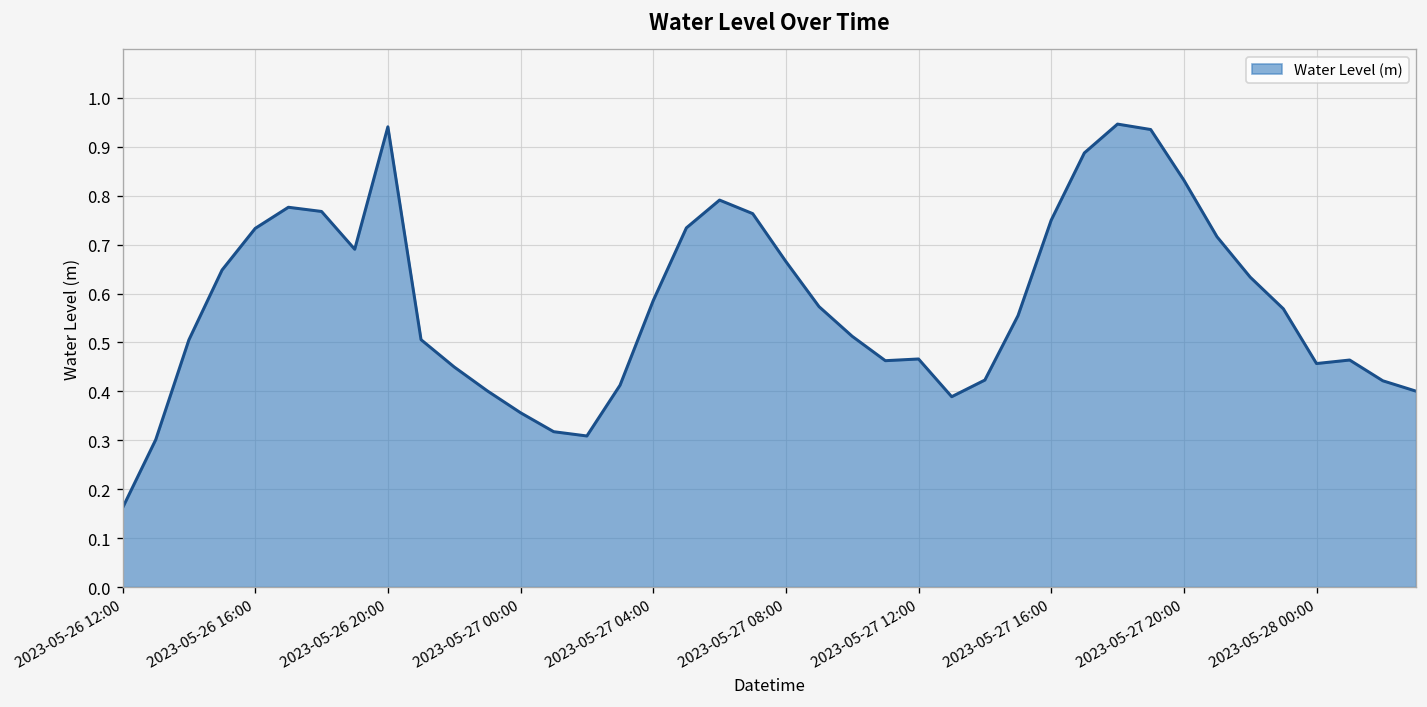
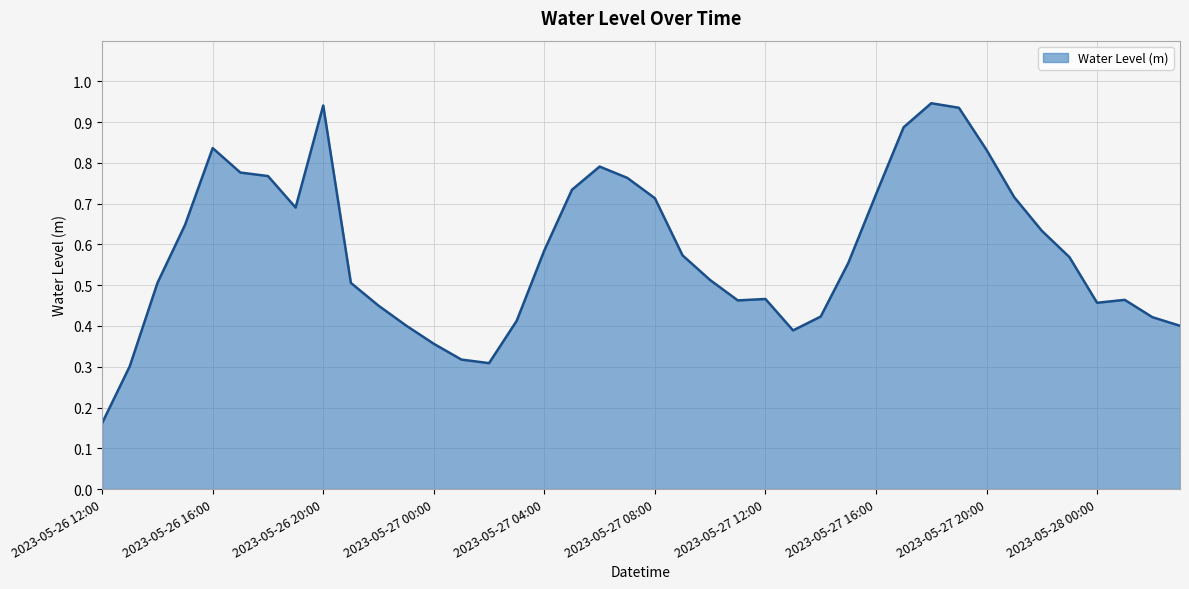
2023-05-26 16:00: 0.73 -> 0.84
2023-05-27 08:00: 0.67 -> 0.71
2023-05-27 16:00: 0.75 -> 0.72
